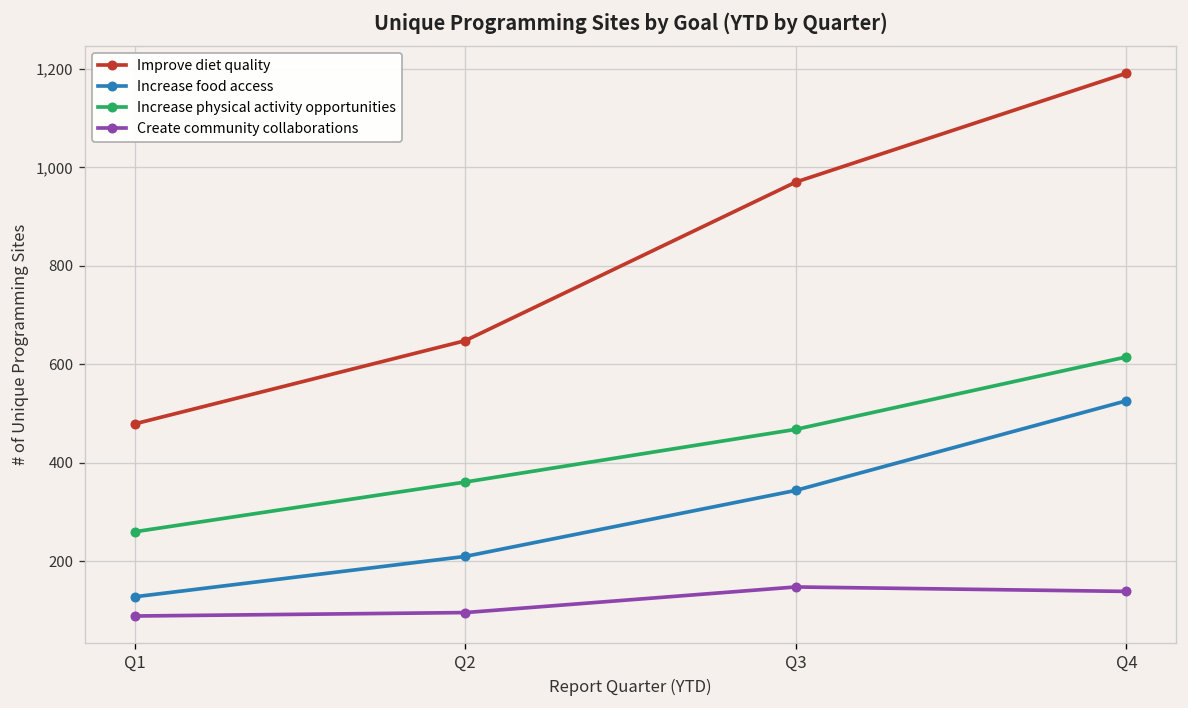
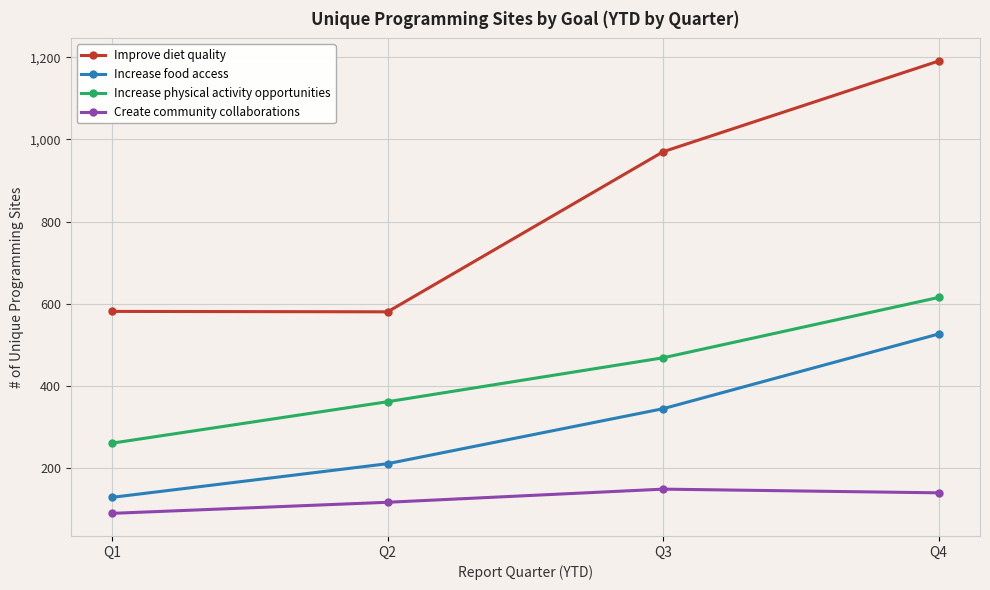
Improve diet quality, Q1: 480 -> 580
Improve diet quality, Q2: 650 -> 580
Create community collaborations, Q2: 100 -> 120
